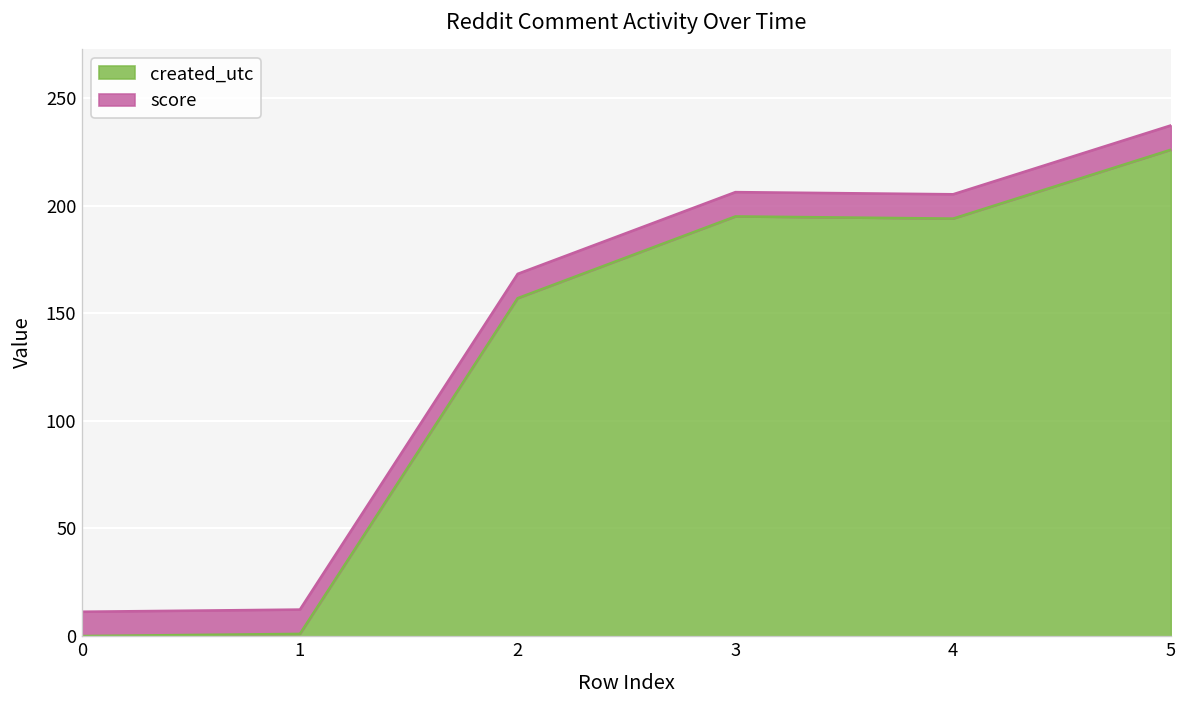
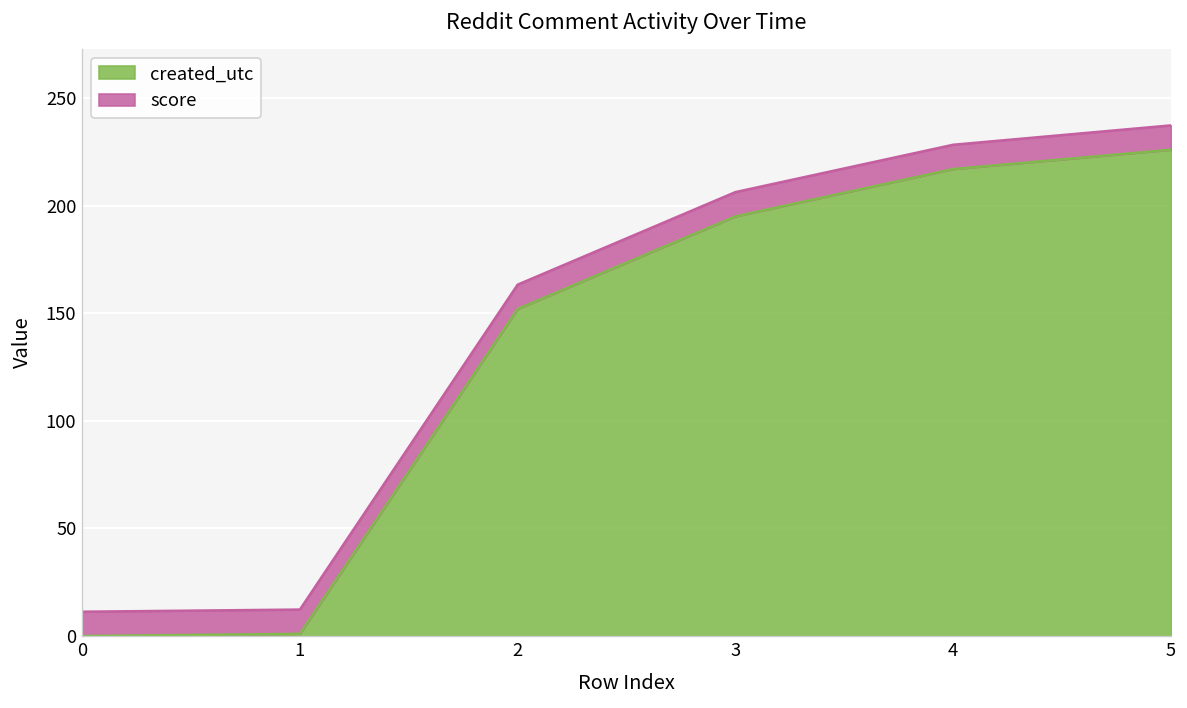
created_utc, 2: 157 -> 152
created_utc, 4: 194 -> 217
